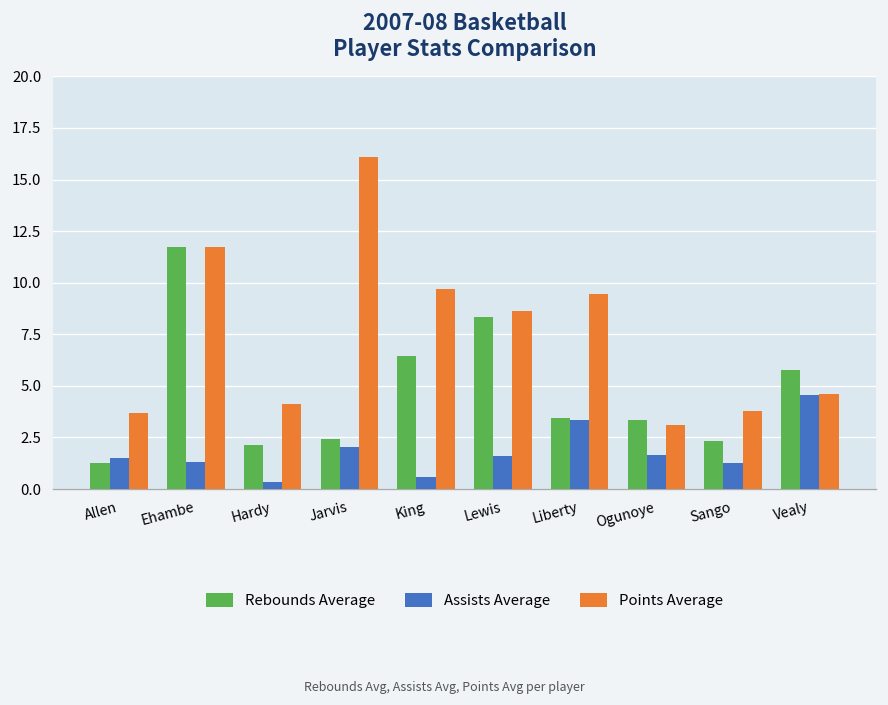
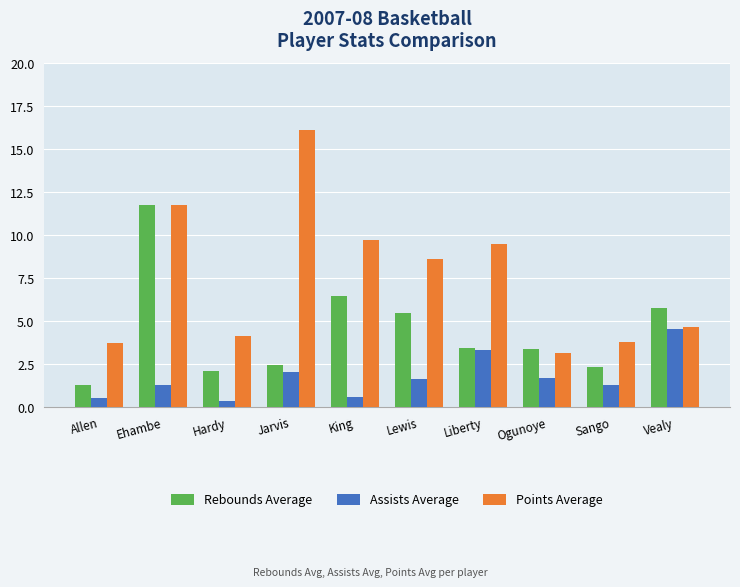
Assists Average, Allen: 1.5 -> 0.5
Rebounds Average, Lewis: 8.3 -> 5.5
